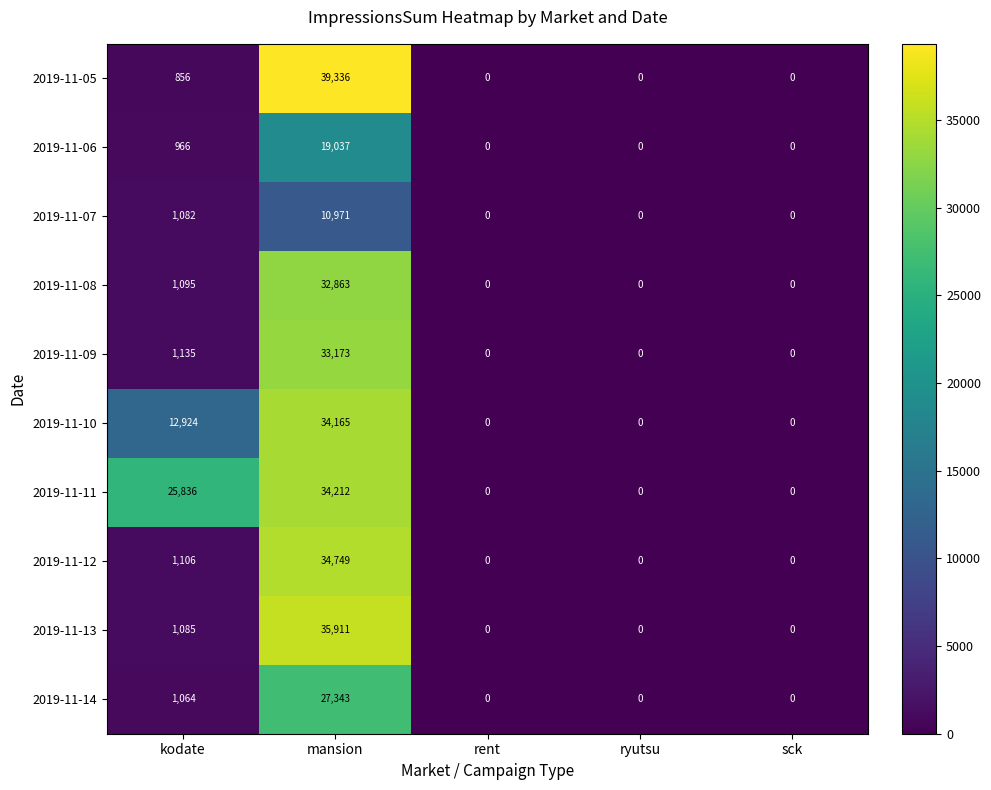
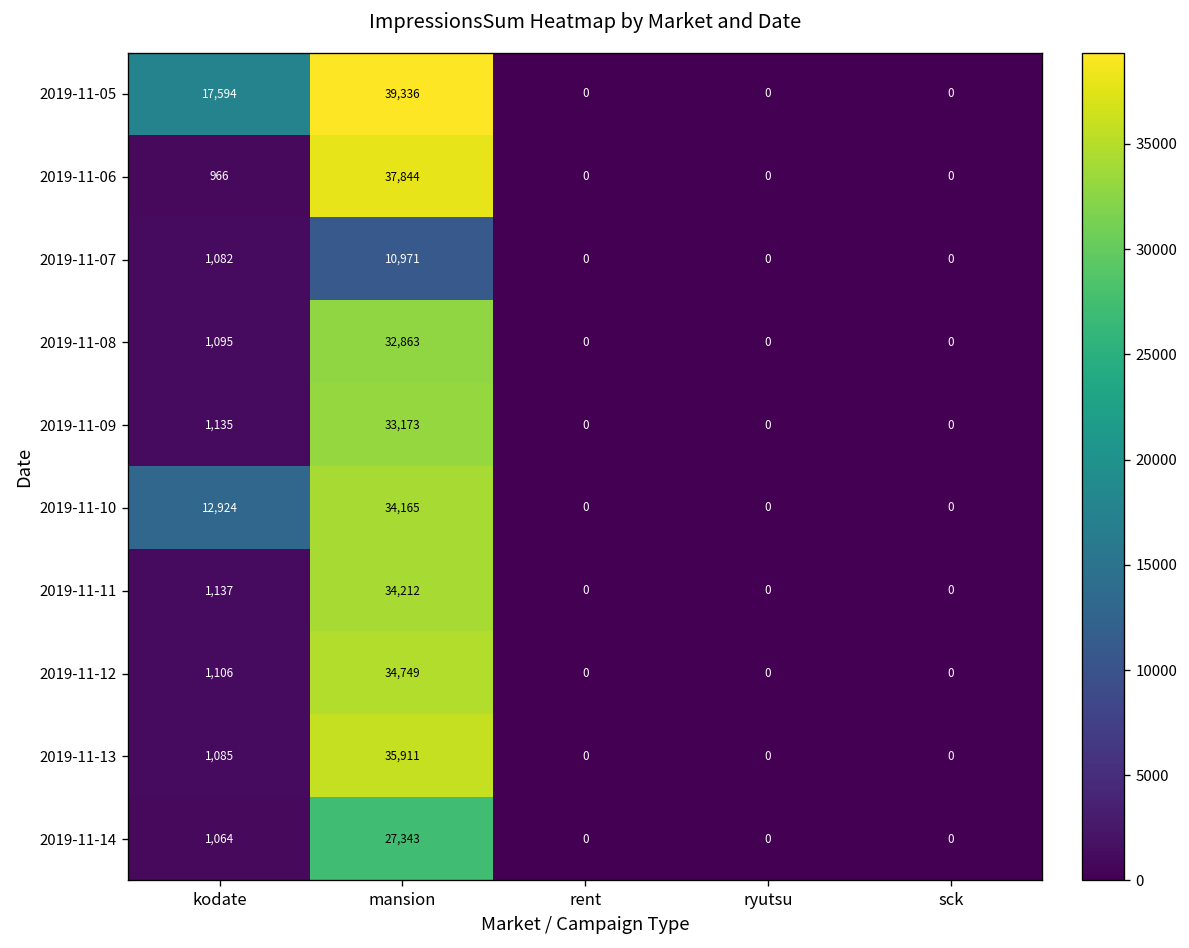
2019-11-05, kodate: 856 -> 17,594
2019-11-06, mansion: 19,037 -> 37,844
2019-11-11, kodate: 25,836 -> 1,137
